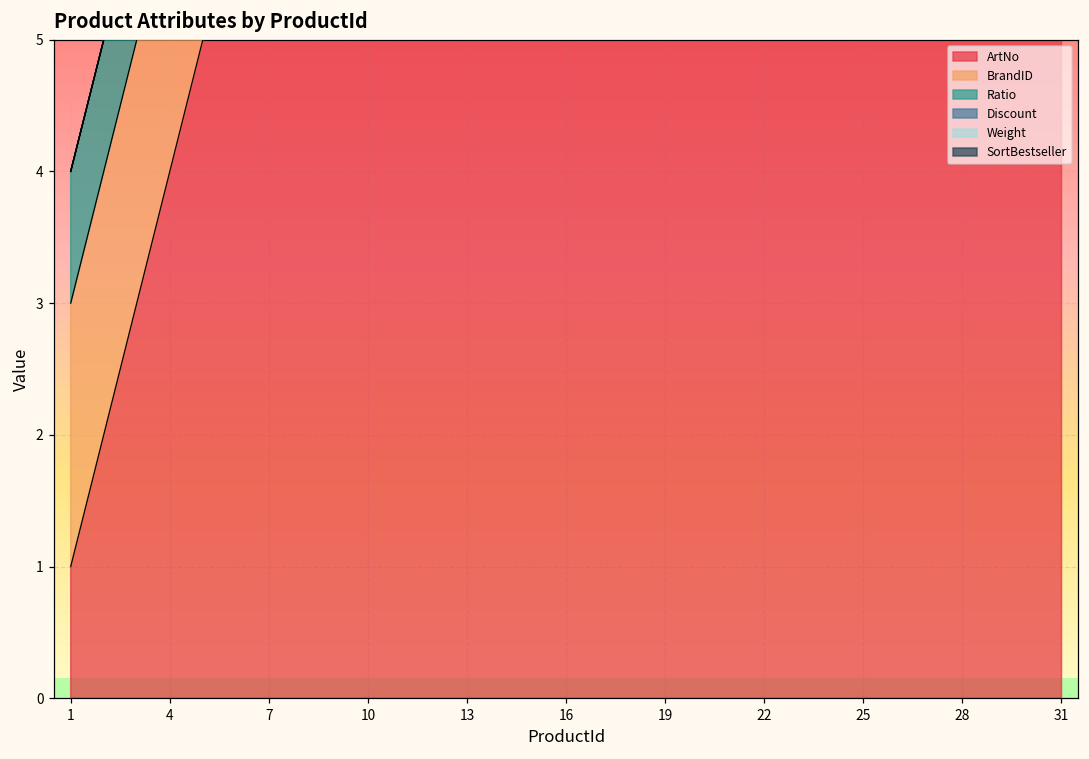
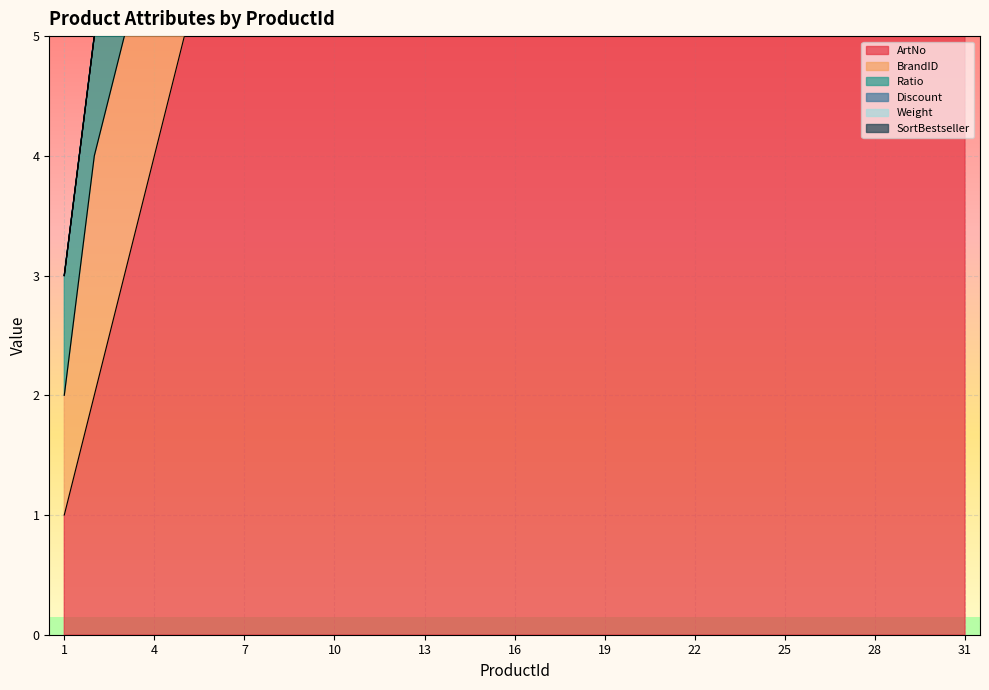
BrandID, 1: 2 -> 1
